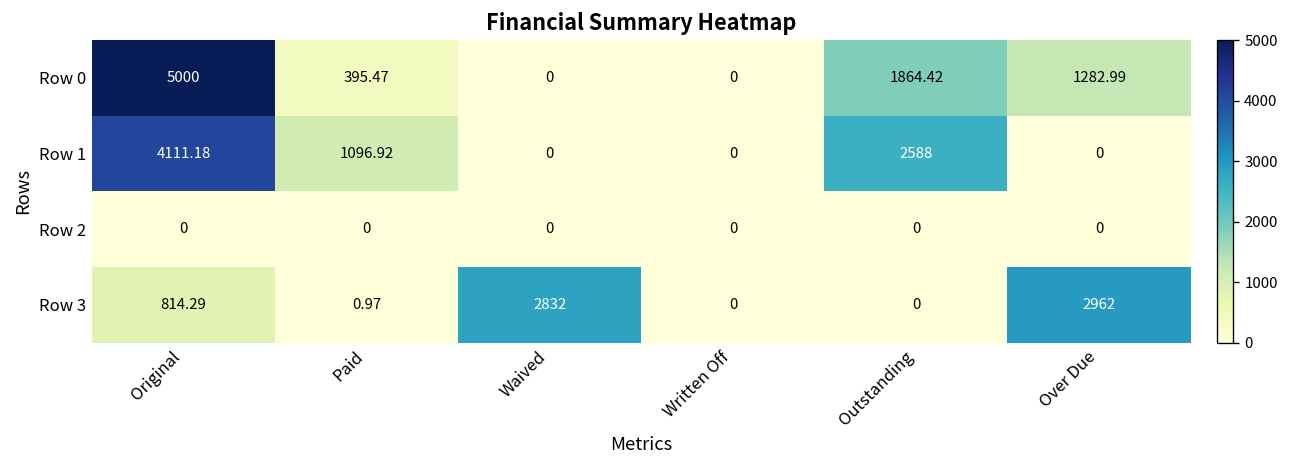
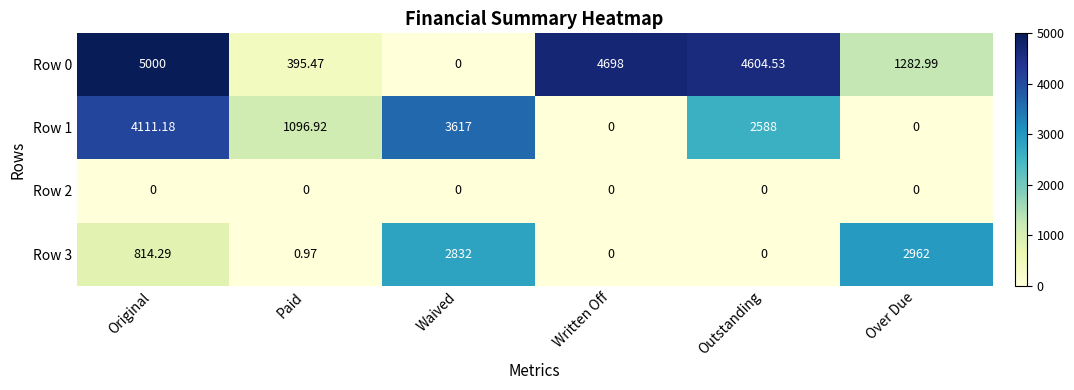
Row 0, Written Off: 0 -> 4698
Row 0, Outstanding: 1864.42 -> 4604.53
Row 1, Waived: 0 -> 3617
